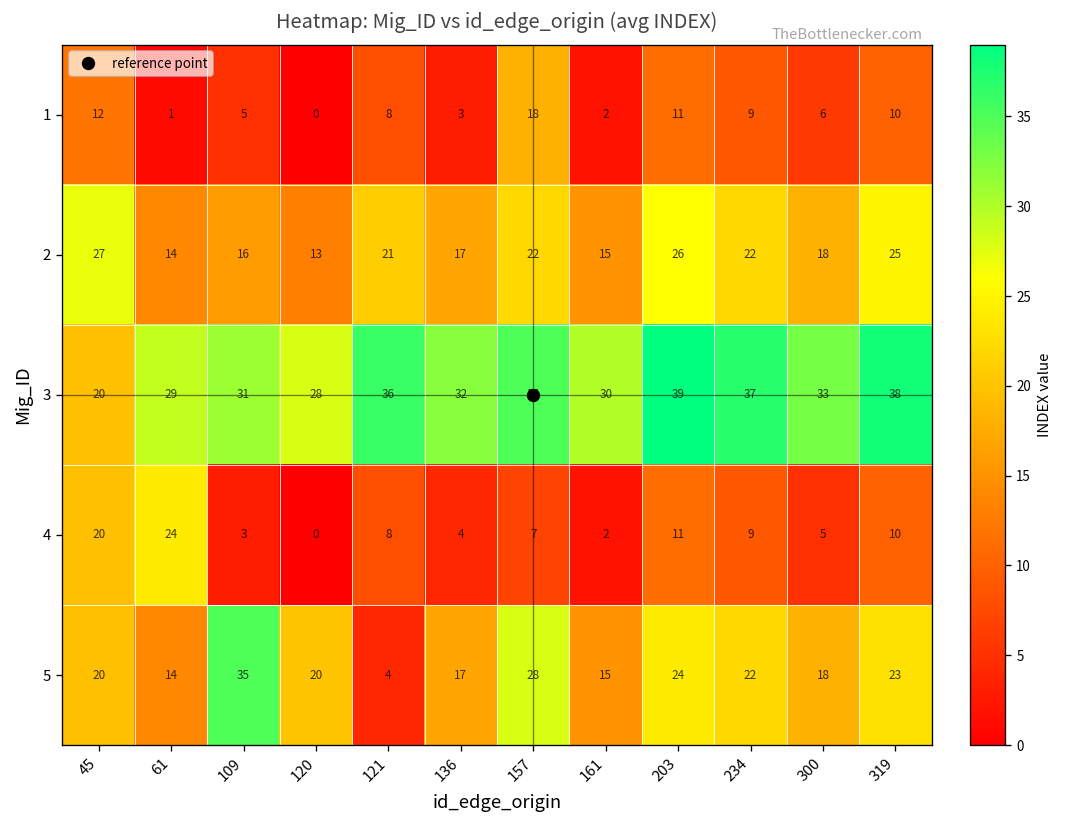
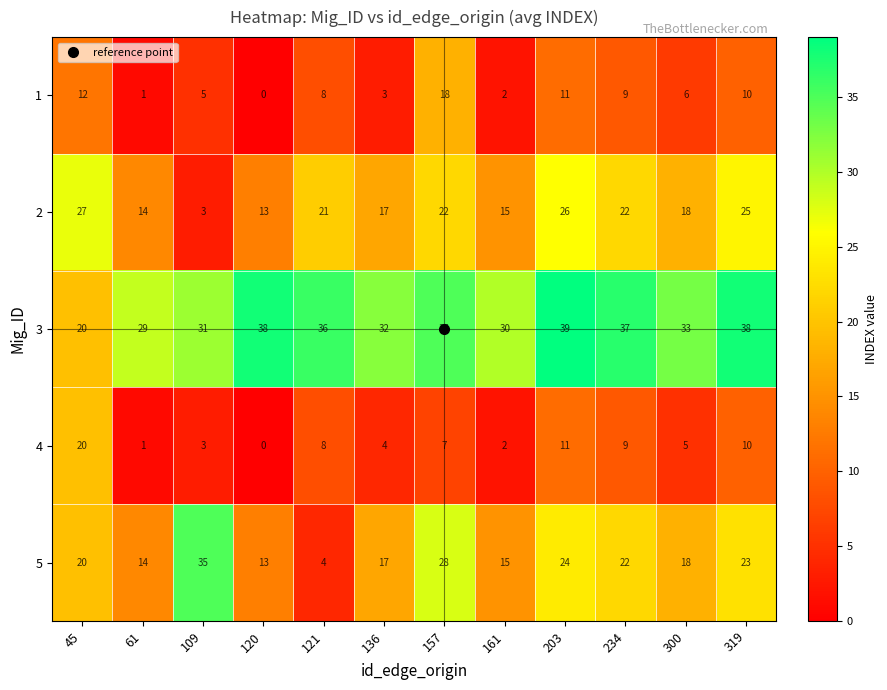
2, 109: 16 -> 3
3, 120: 28 -> 38
4, 61: 24 -> 1
5, 120: 20 -> 13
